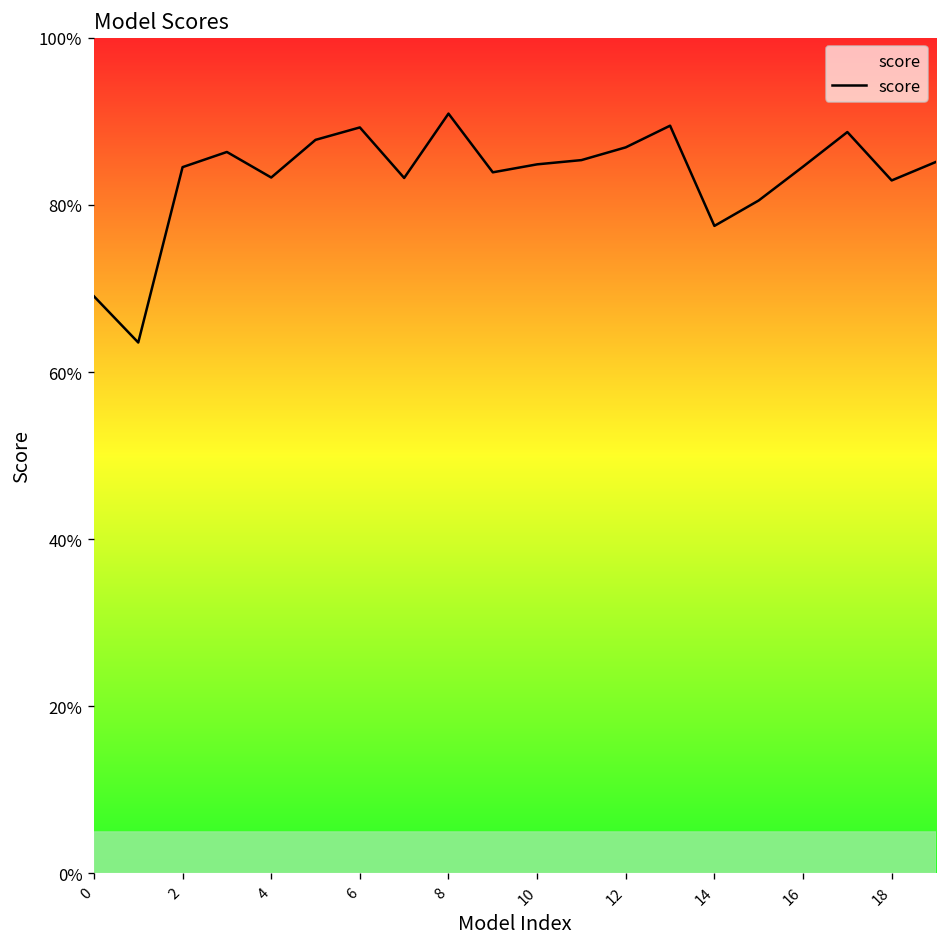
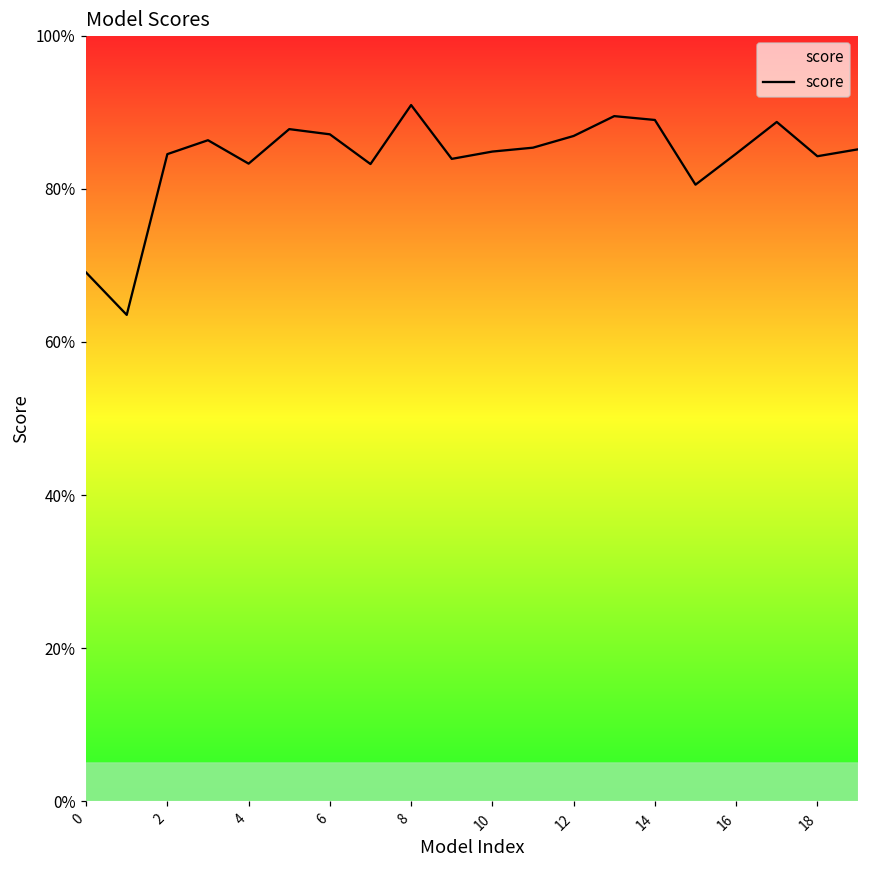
6: 89% -> 87%
14: 77% -> 89%
18: 83% -> 84%
